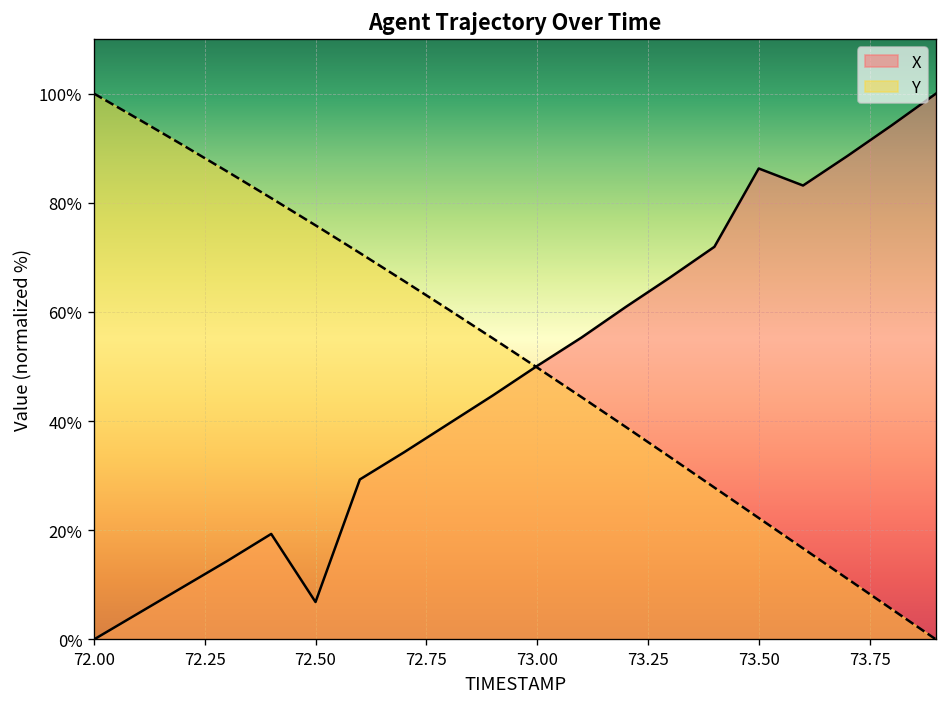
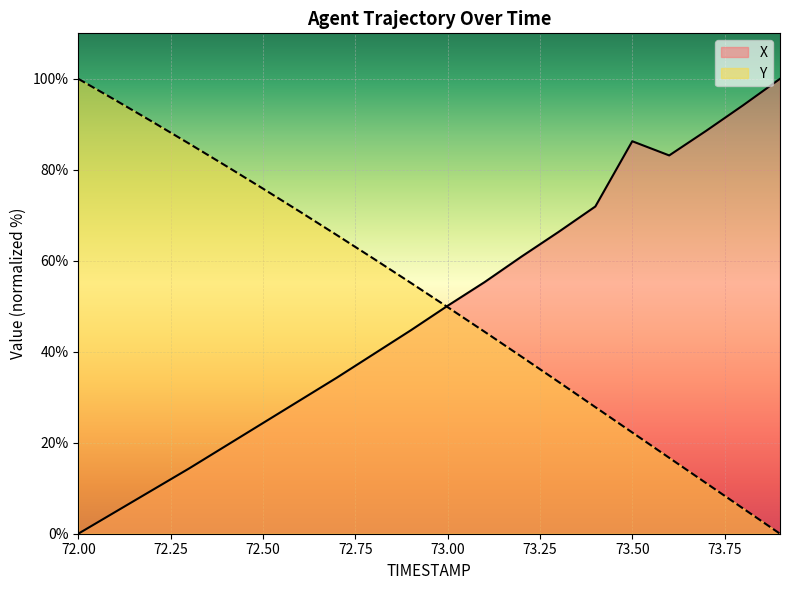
X, 72.50: 7% -> 24%
